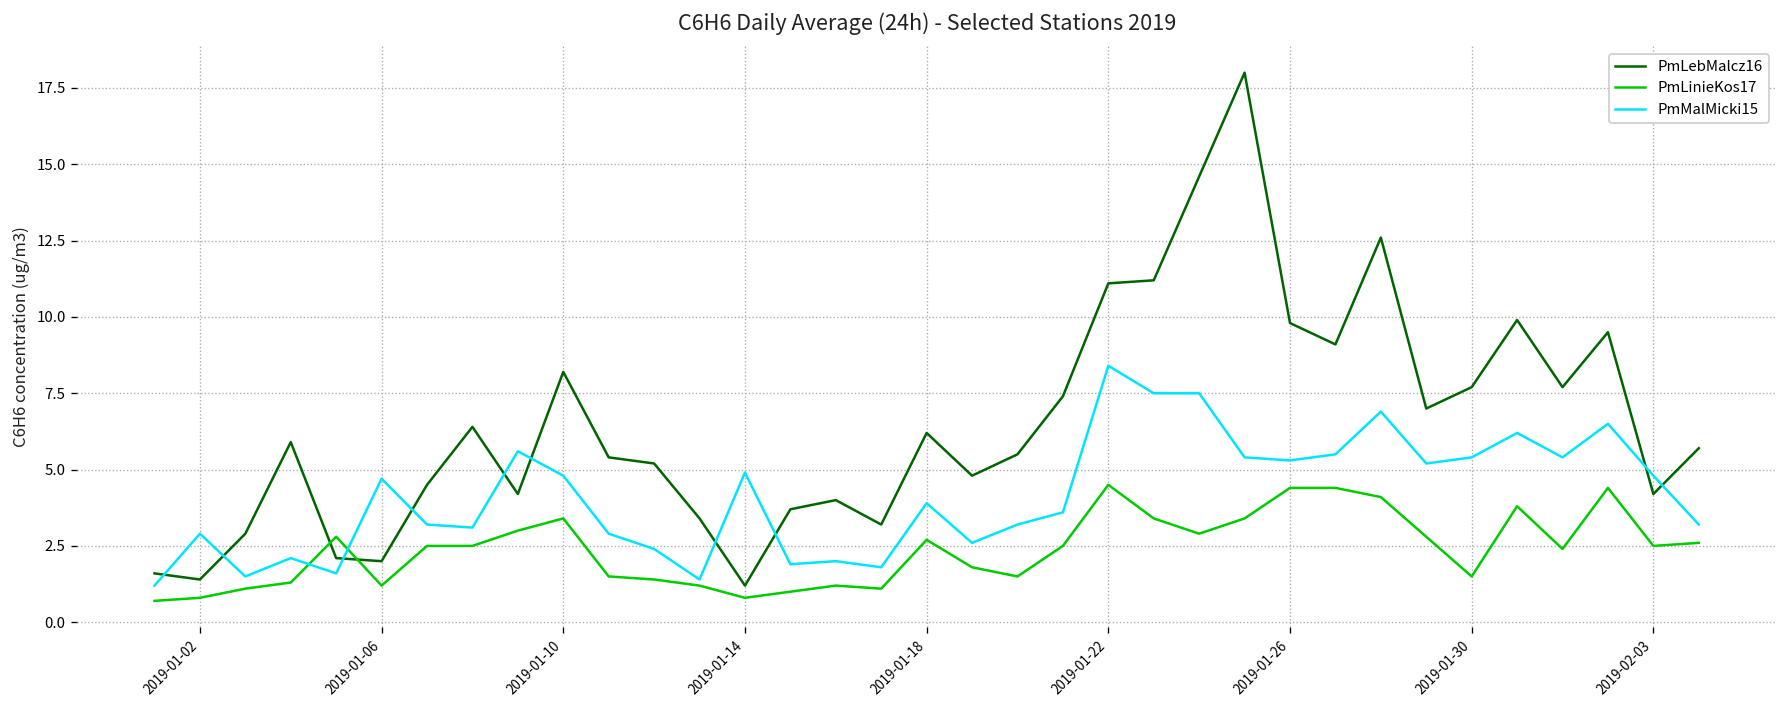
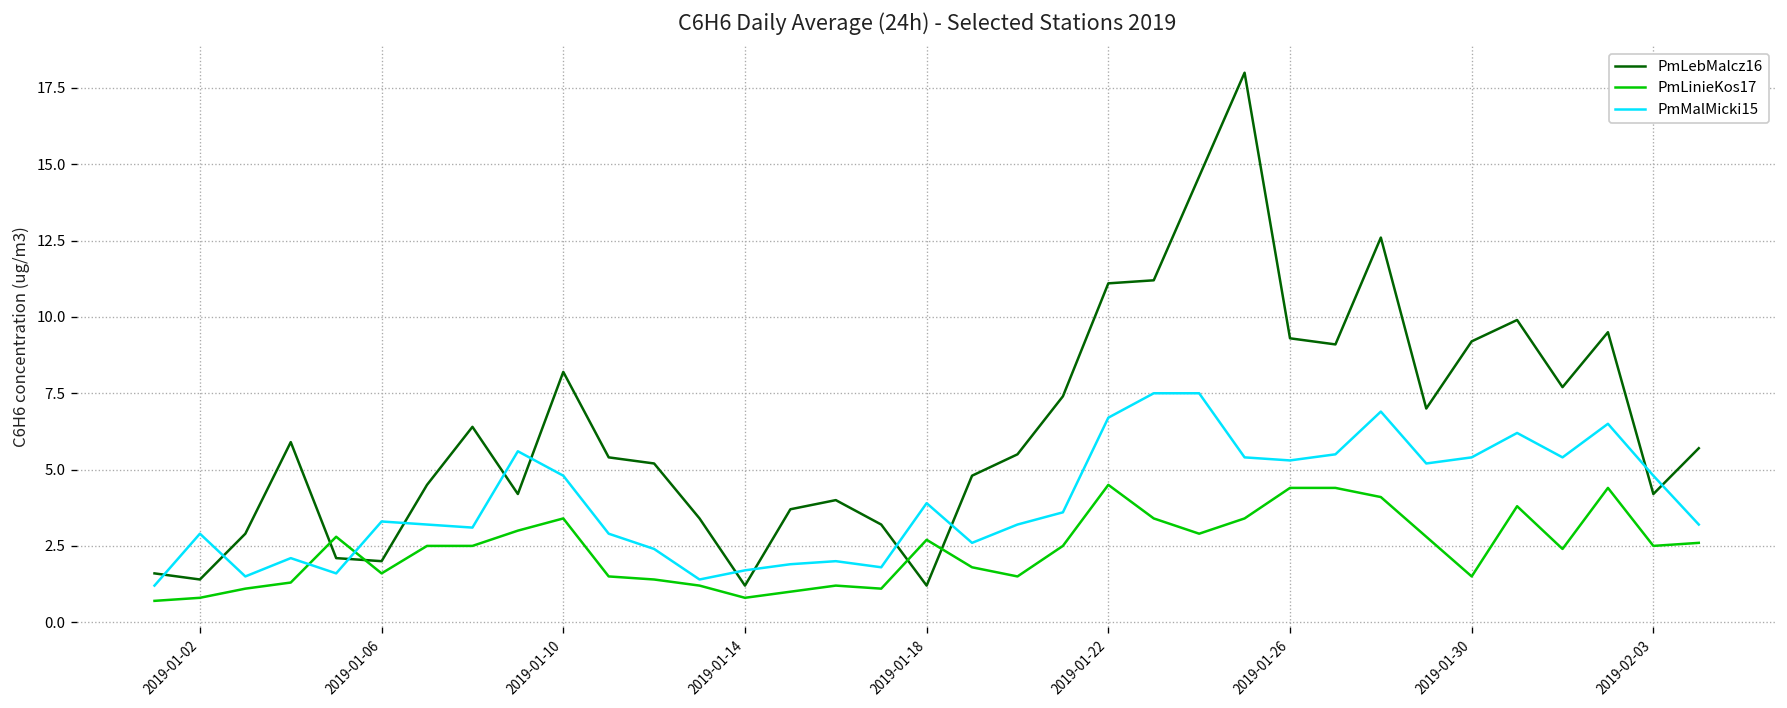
PmLinieKos17, 2019-01-06: 1.2 -> 1.6
PmMalMicki15, 2019-01-06: 4.7 -> 3.3
PmMalMicki15, 2019-01-14: 4.9 -> 1.7
PmLebMalcz16, 2019-01-18: 6.2 -> 1.2
PmMalMicki15, 2019-01-22: 8.4 -> 6.7
PmLebMalcz16, 2019-01-26: 9.8 -> 9.3
PmLebMalcz16, 2019-01-30: 7.7 -> 9.2
